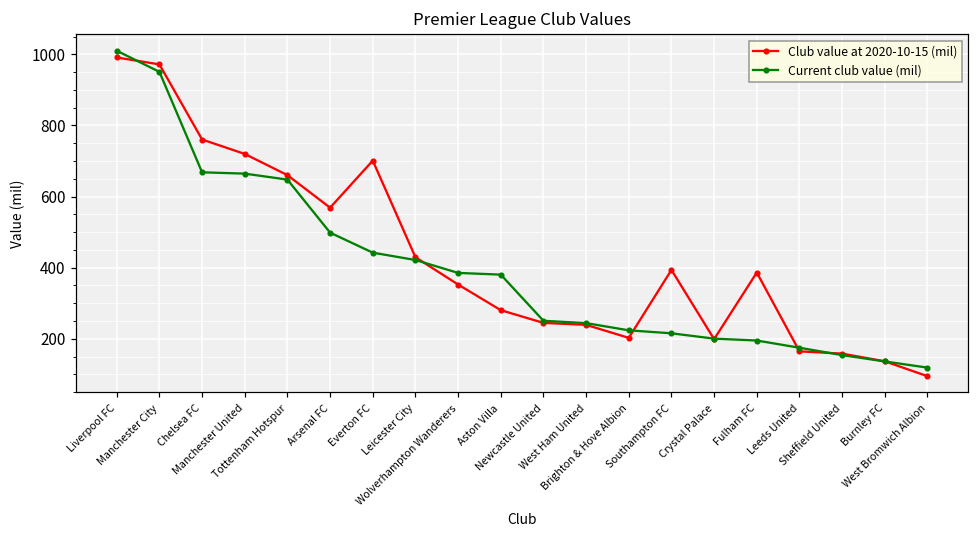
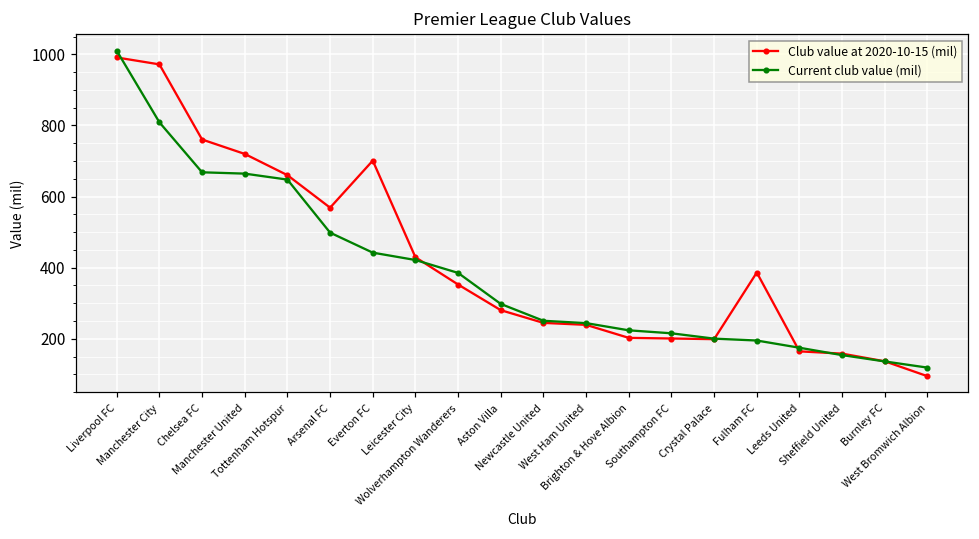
Current club value (mil), Manchester City: 950 -> 810
Current club value (mil), Aston Villa: 380 -> 300
Club value at 2020-10-15 (mil), Southampton FC: 390 -> 200
